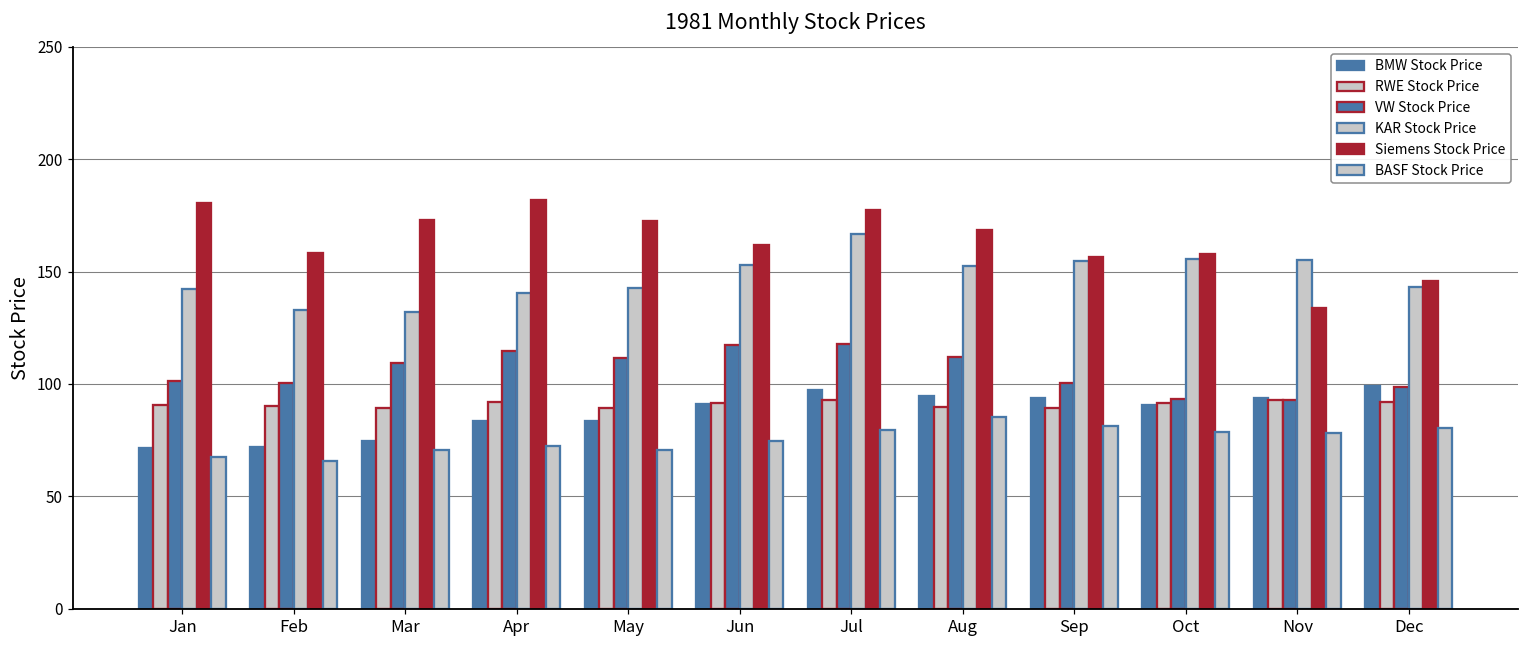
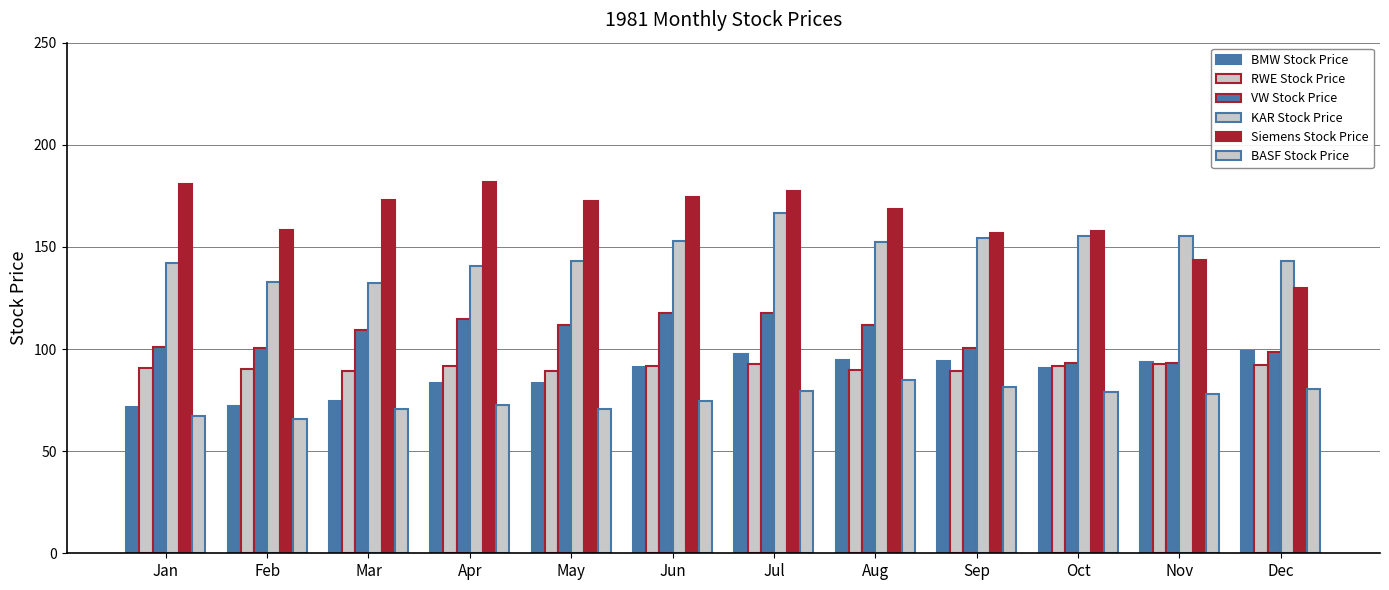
Siemens Stock Price, Jun: 162 -> 175
Siemens Stock Price, Nov: 134 -> 143
Siemens Stock Price, Dec: 146 -> 130
